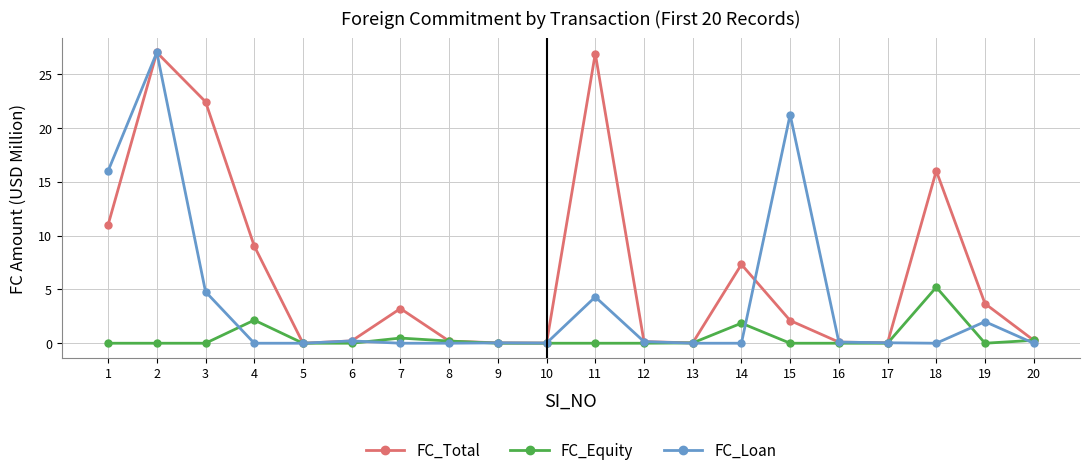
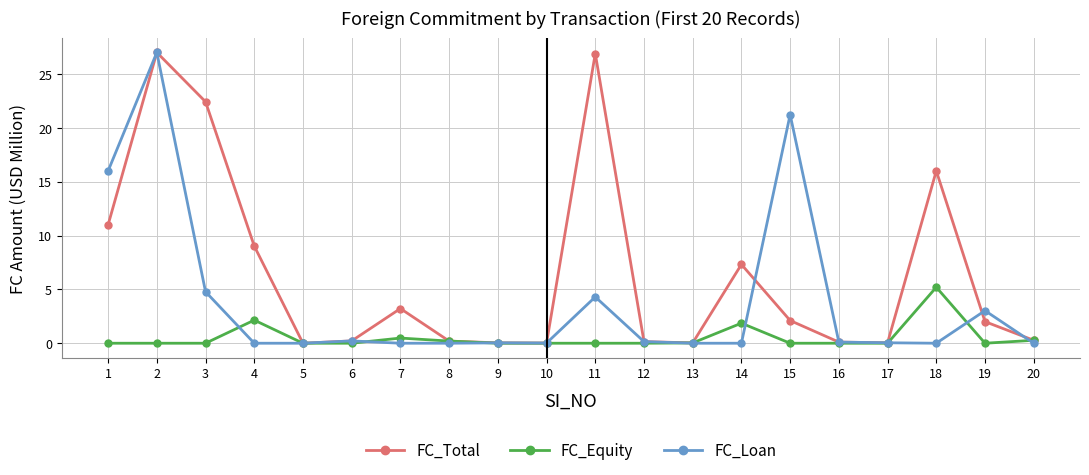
FC_Total, 19: 3.7 -> 2.0
FC_Loan, 19: 2.0 -> 3.0
